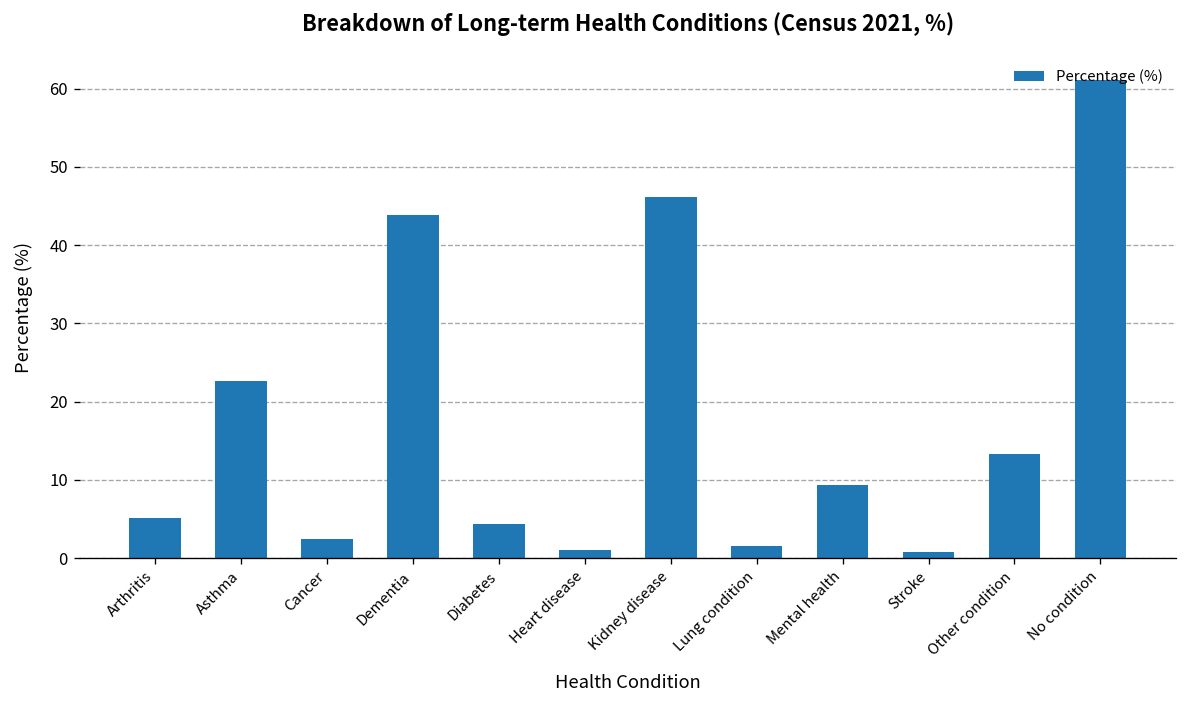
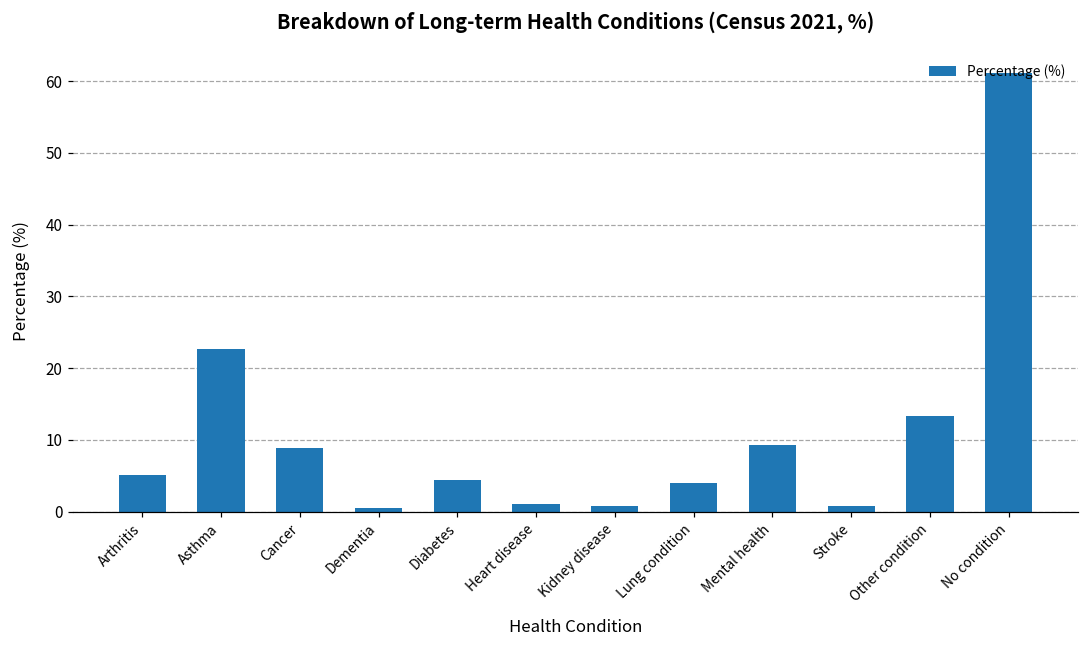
Cancer: 2 -> 9
Dementia: 44 -> 1
Kidney disease: 46 -> 1
Lung condition: 2 -> 4
